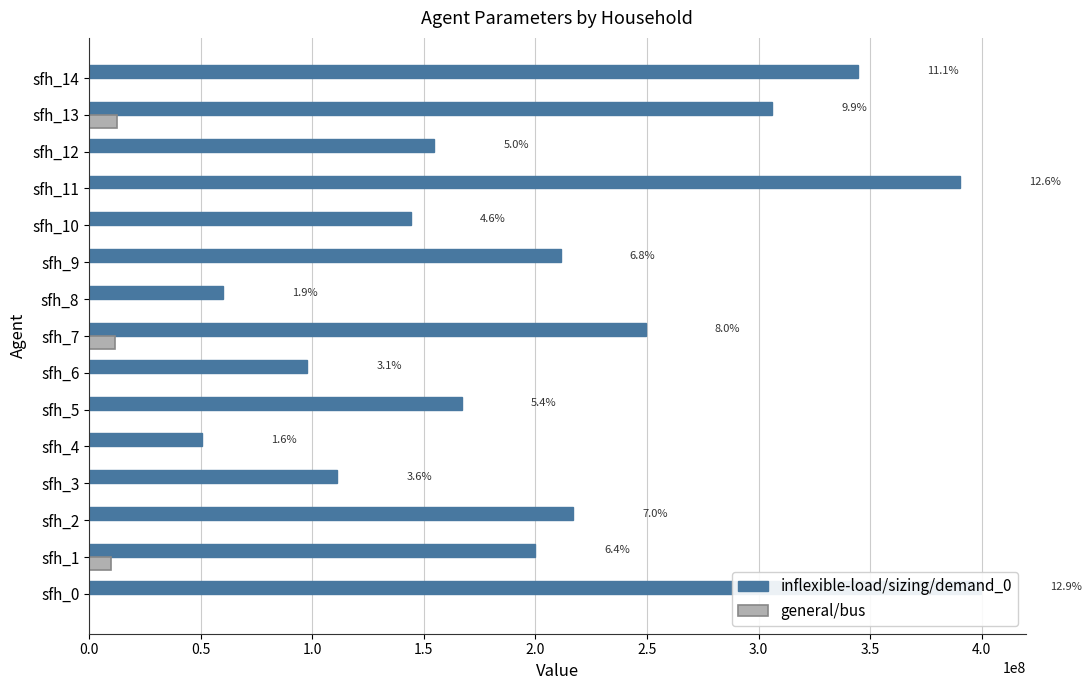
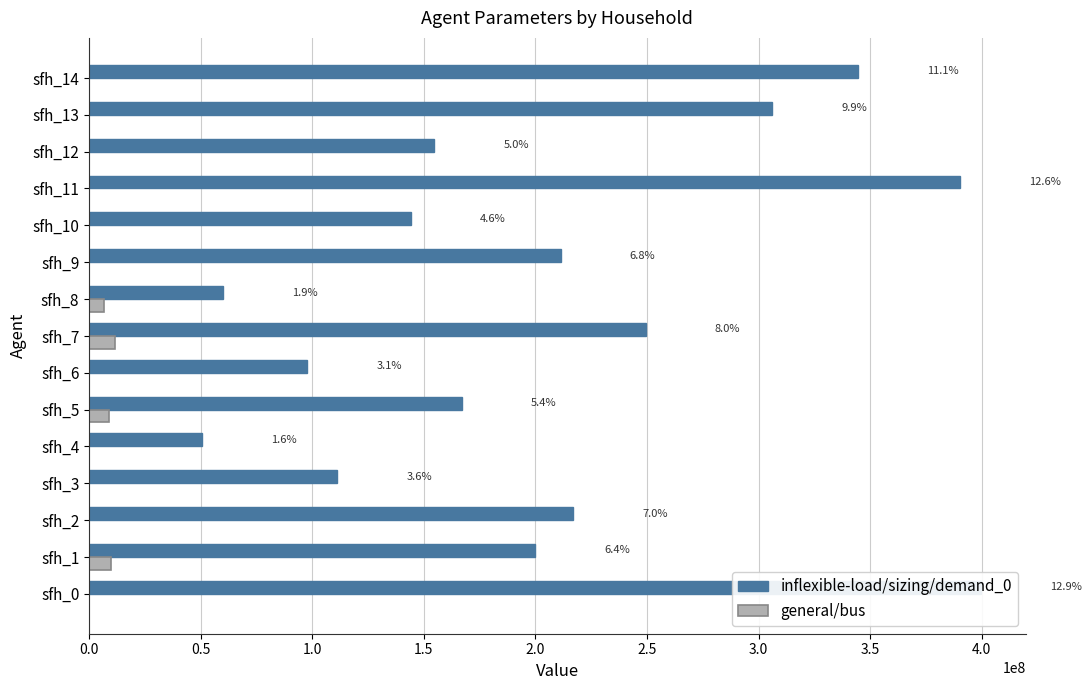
general/bus, sfh_13: 12000000 -> 0
general/bus, sfh_8: 0 -> 7000000
general/bus, sfh_5: 0 -> 9000000
